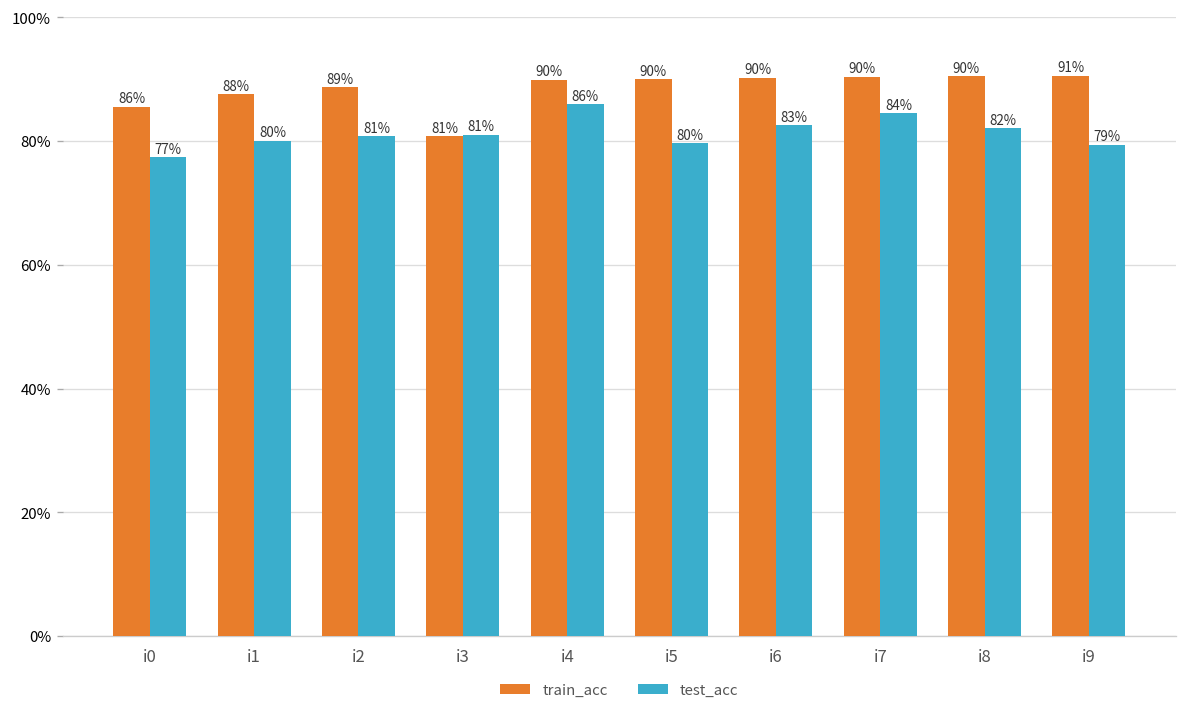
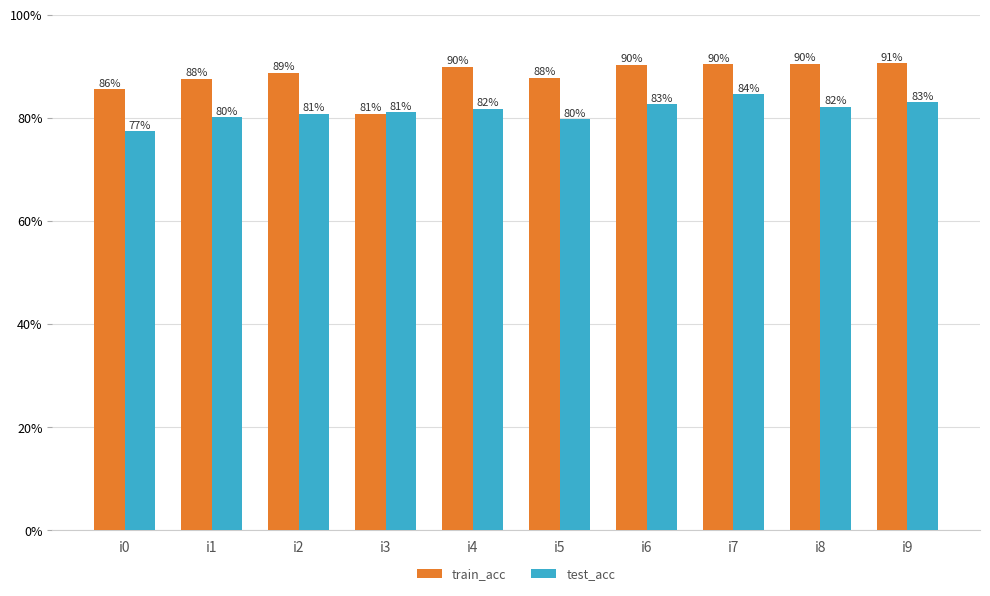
test_acc, i4: 86% -> 82%
train_acc, i5: 90% -> 88%
test_acc, i9: 79% -> 83%
